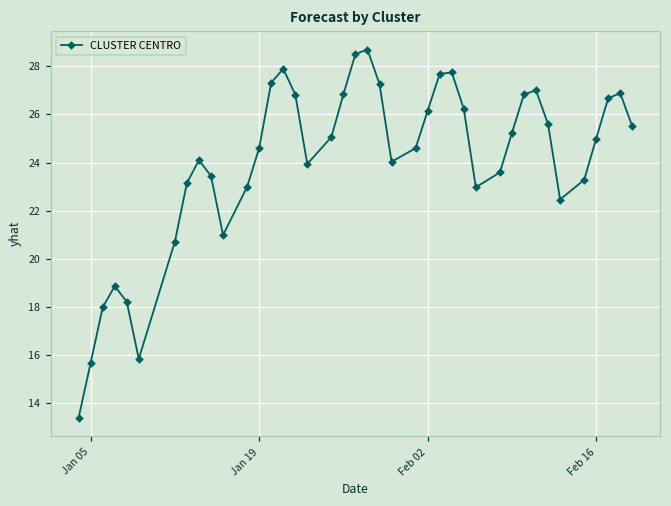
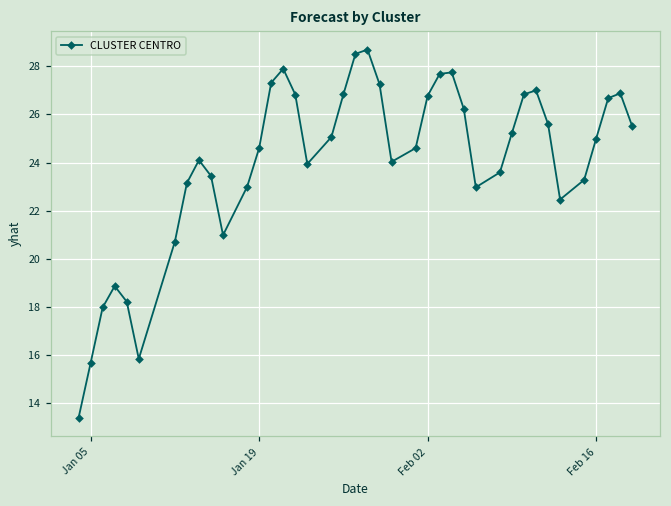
Feb 02: 26.2 -> 26.8
